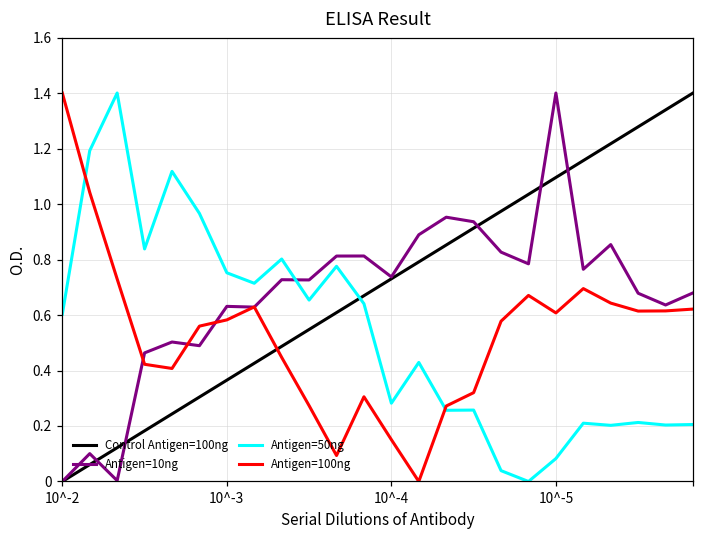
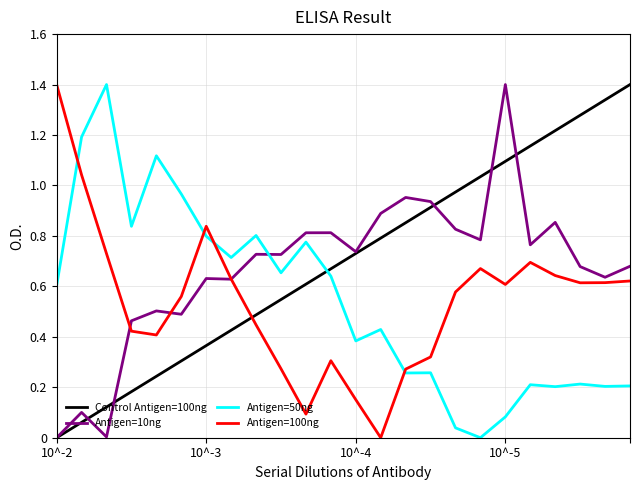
Antigen=50ng, 10^-3: 0.75 -> 0.80
Antigen=100ng, 10^-3: 0.58 -> 0.84
Antigen=50ng, 10^-4: 0.28 -> 0.38
